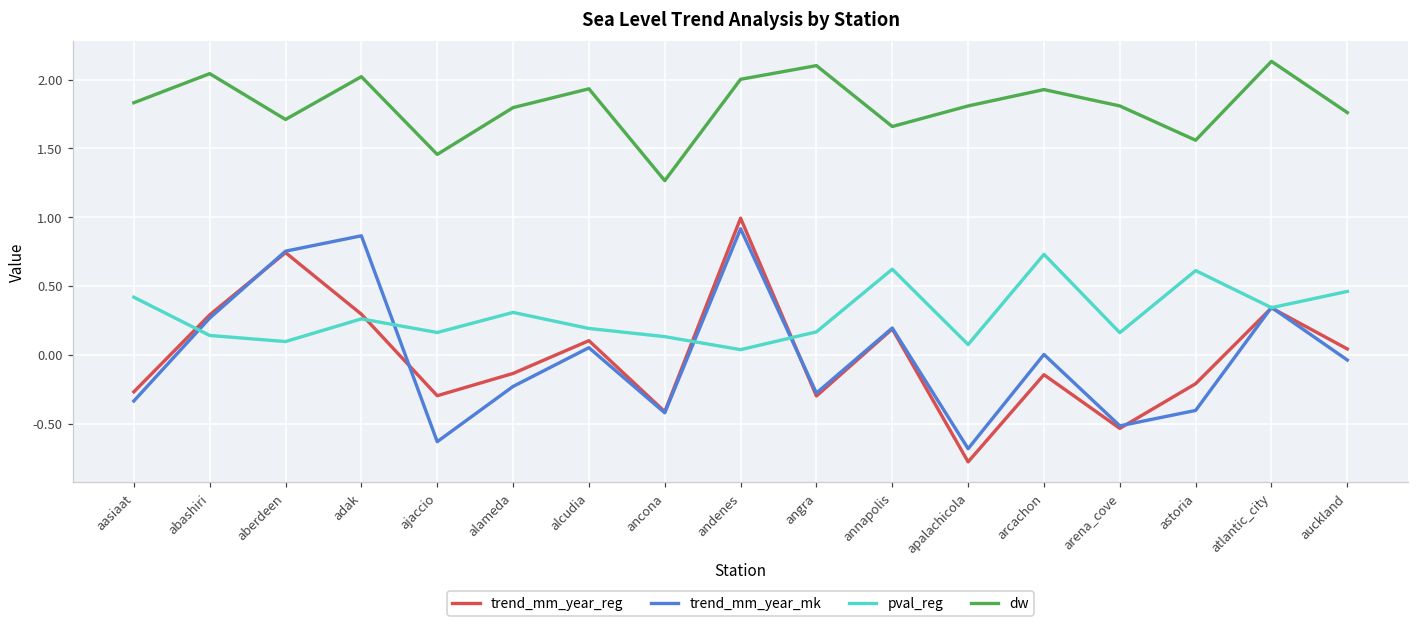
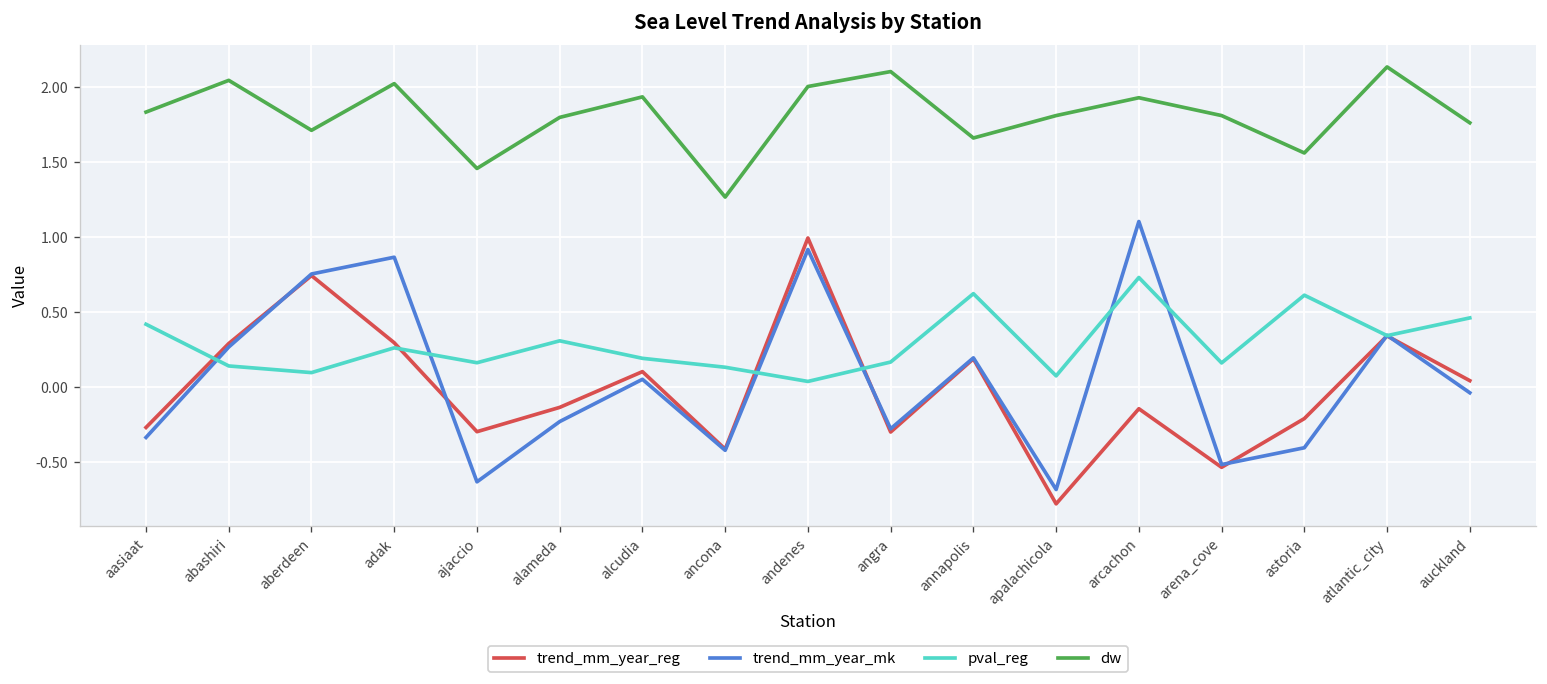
trend_mm_year_mk, arcachon: 0.00 -> 1.10
